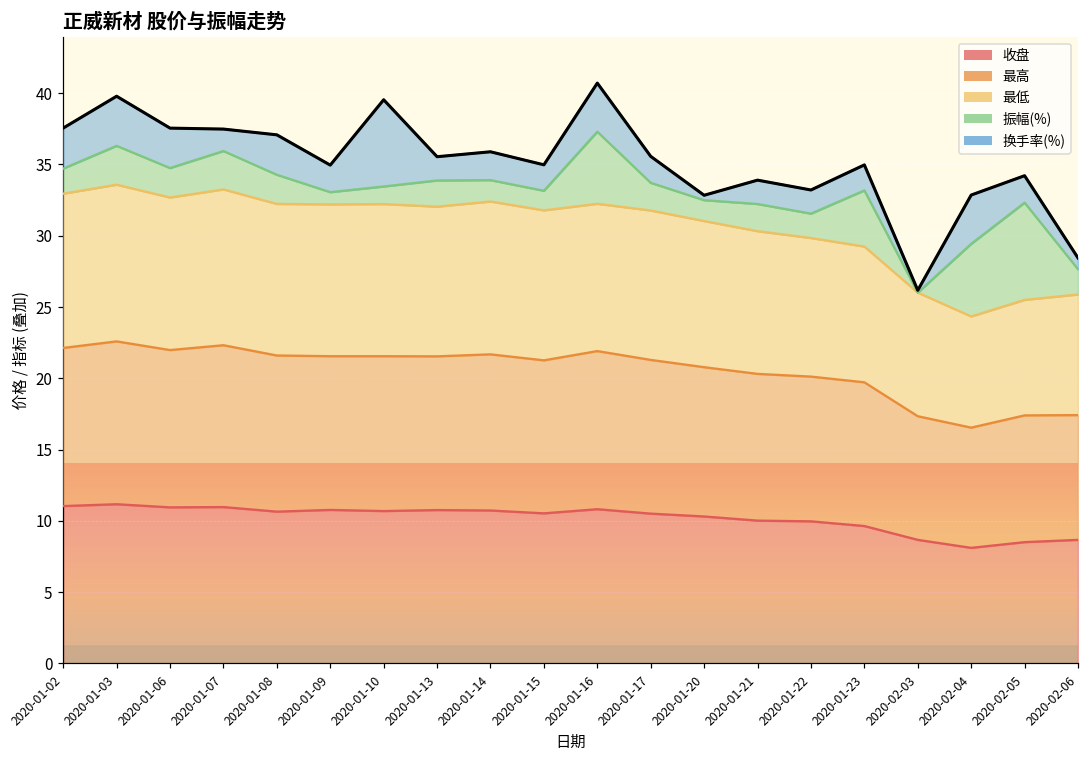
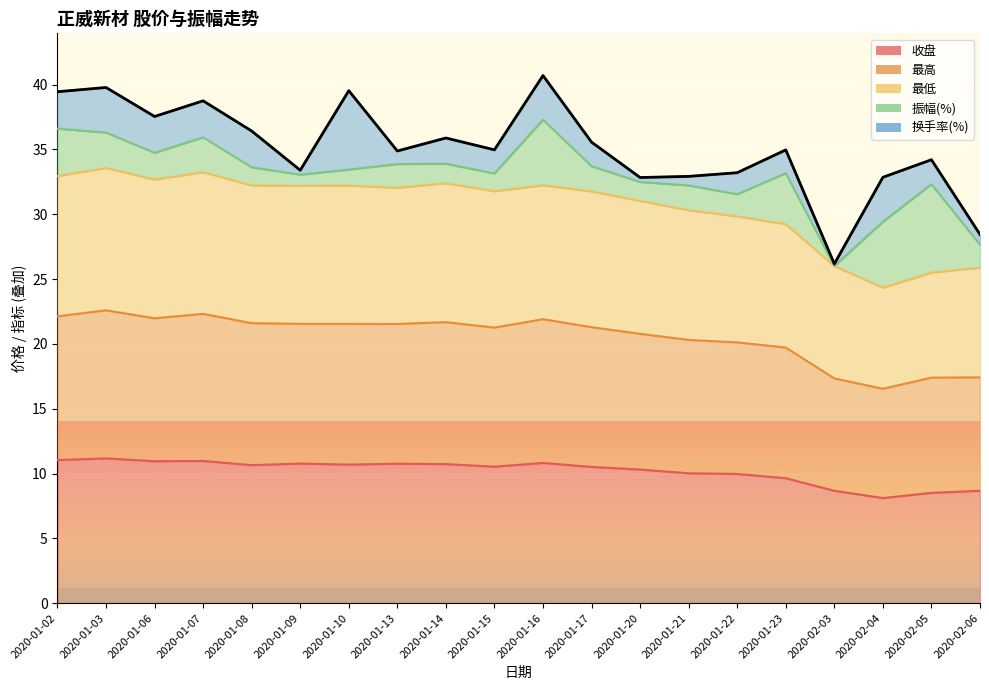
振幅(%), 2020-01-02: 1.8 -> 3.7
换手率(%), 2020-01-07: 1.5 -> 2.8
振幅(%), 2020-01-08: 2.0 -> 1.4
换手率(%), 2020-01-09: 1.9 -> 0.3
换手率(%), 2020-01-13: 1.7 -> 1.0
换手率(%), 2020-01-21: 1.7 -> 0.7
